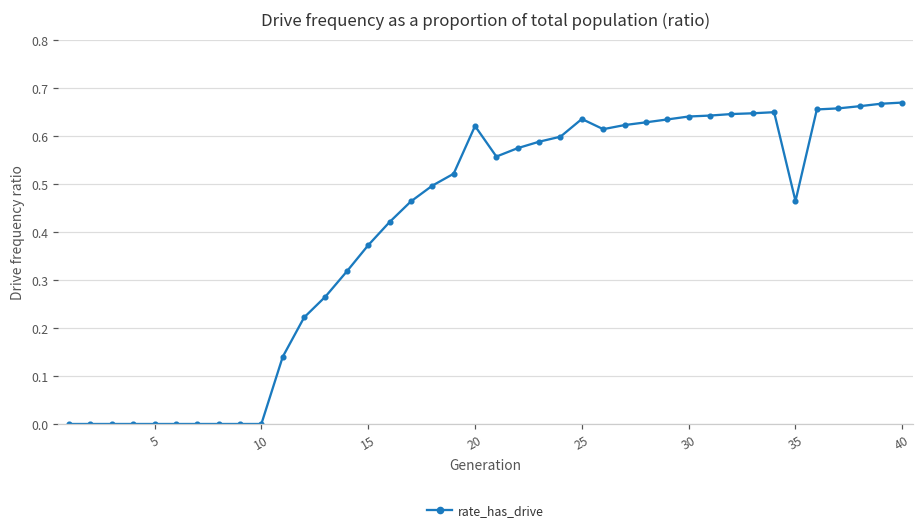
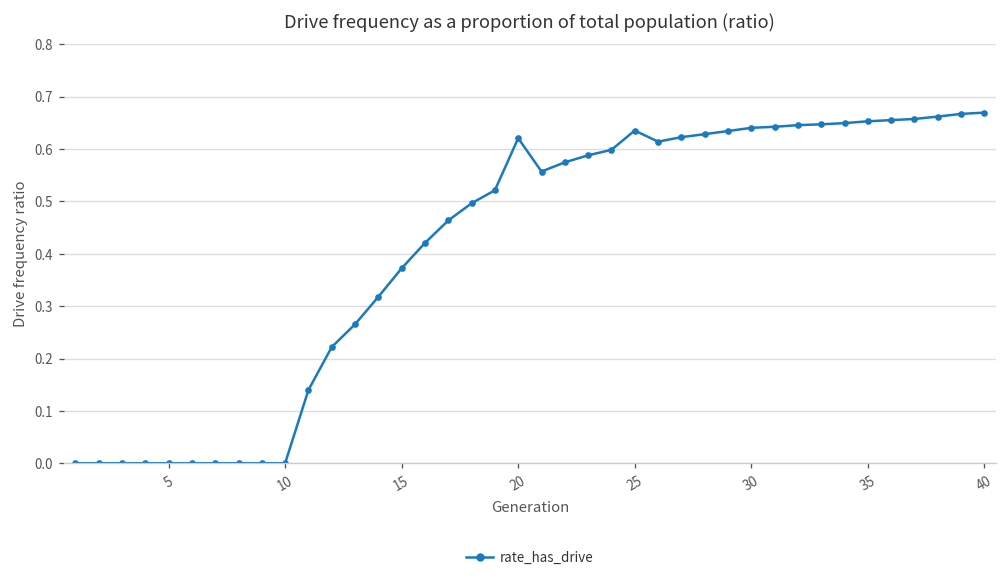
35: 0.46 -> 0.65
